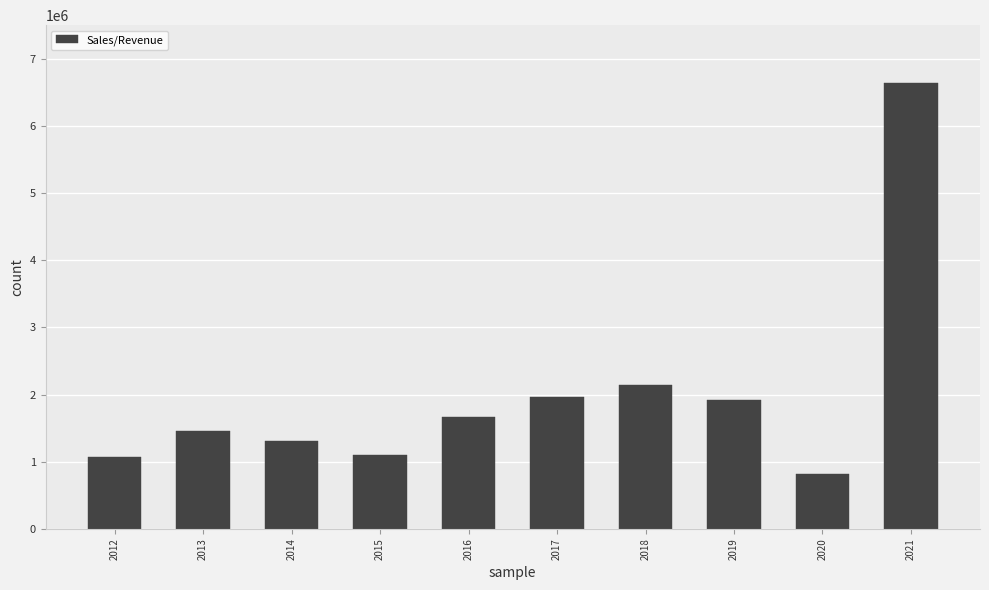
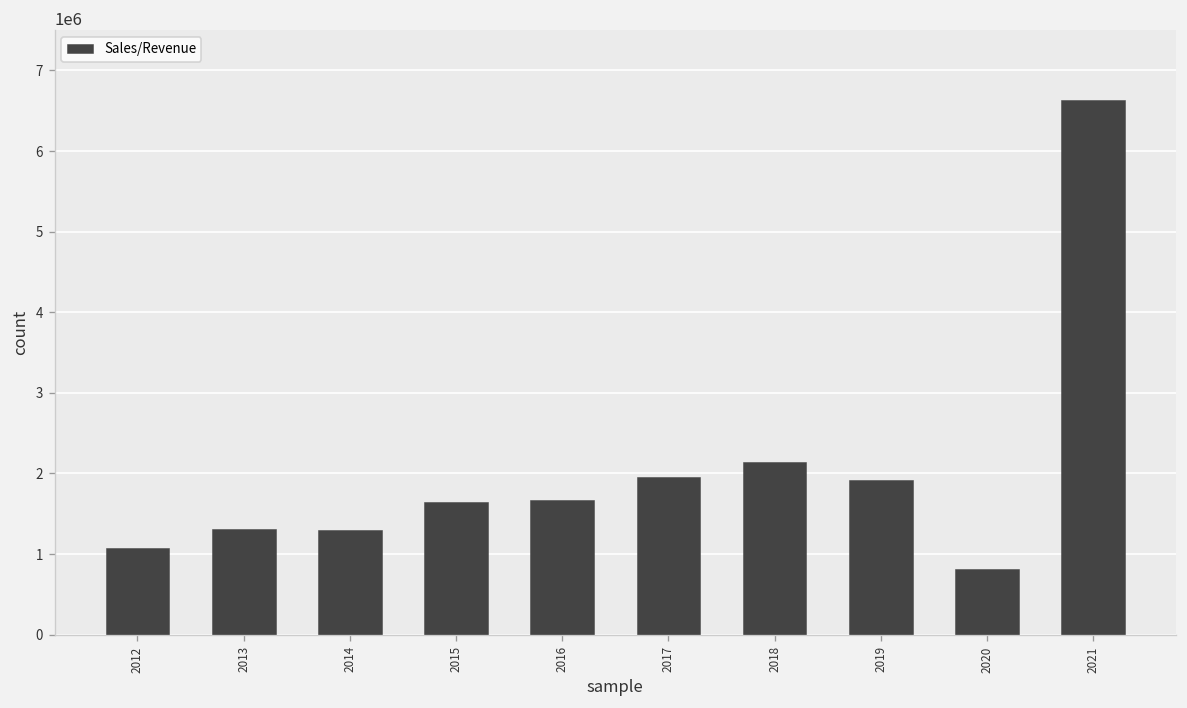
2013: 1500000 -> 1300000
2015: 1100000 -> 1600000
